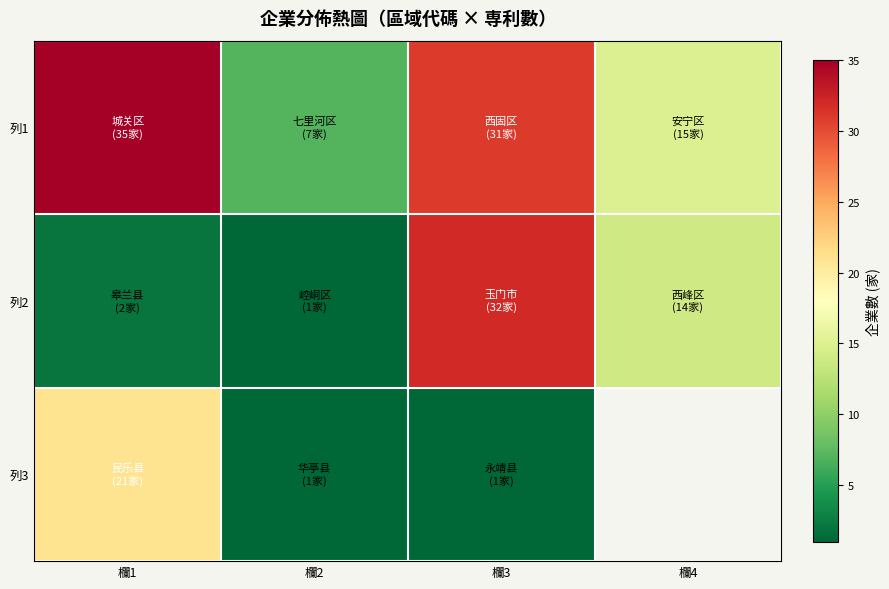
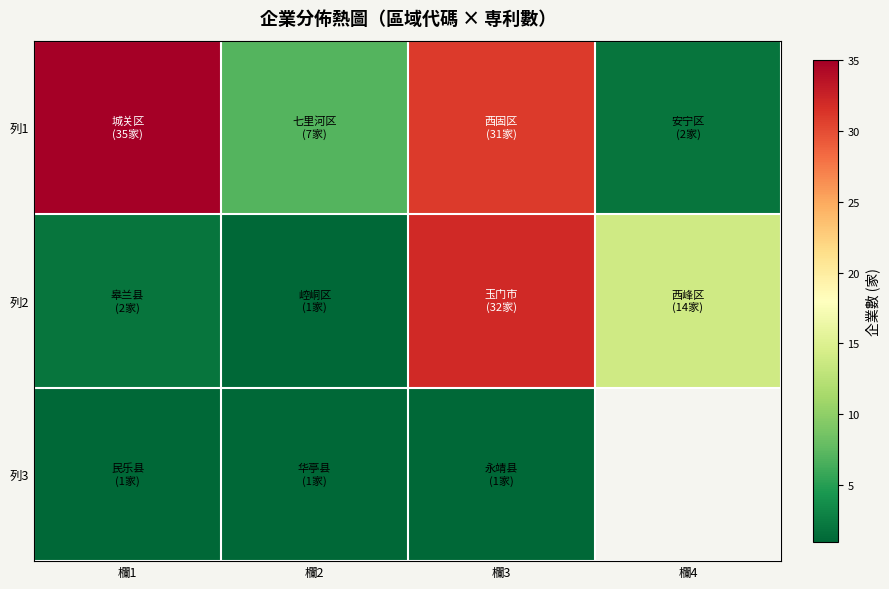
列1, 欄4: (15家) -> (2家)
列3, 欄1: (21家) -> (1家)
